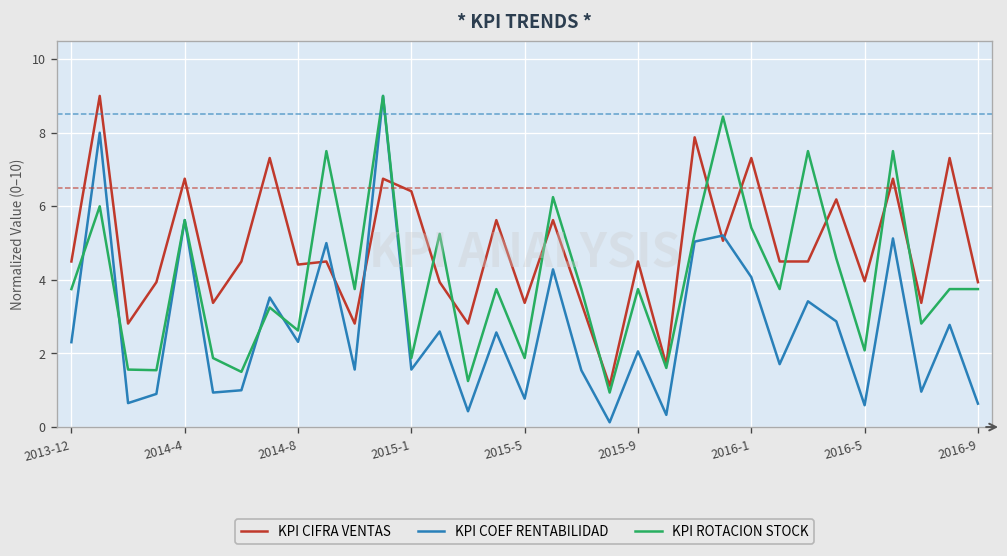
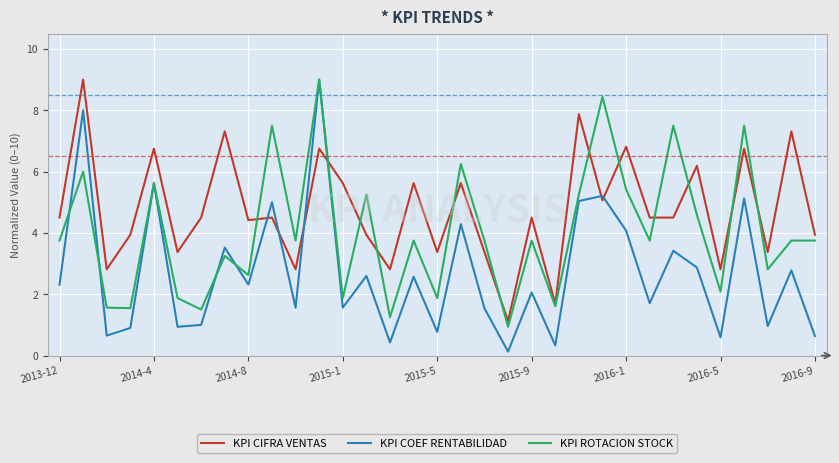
KPI CIFRA VENTAS, 2015-1: 6.4 -> 5.6
KPI CIFRA VENTAS, 2016-1: 7.3 -> 6.8
KPI CIFRA VENTAS, 2016-5: 4.0 -> 2.8
